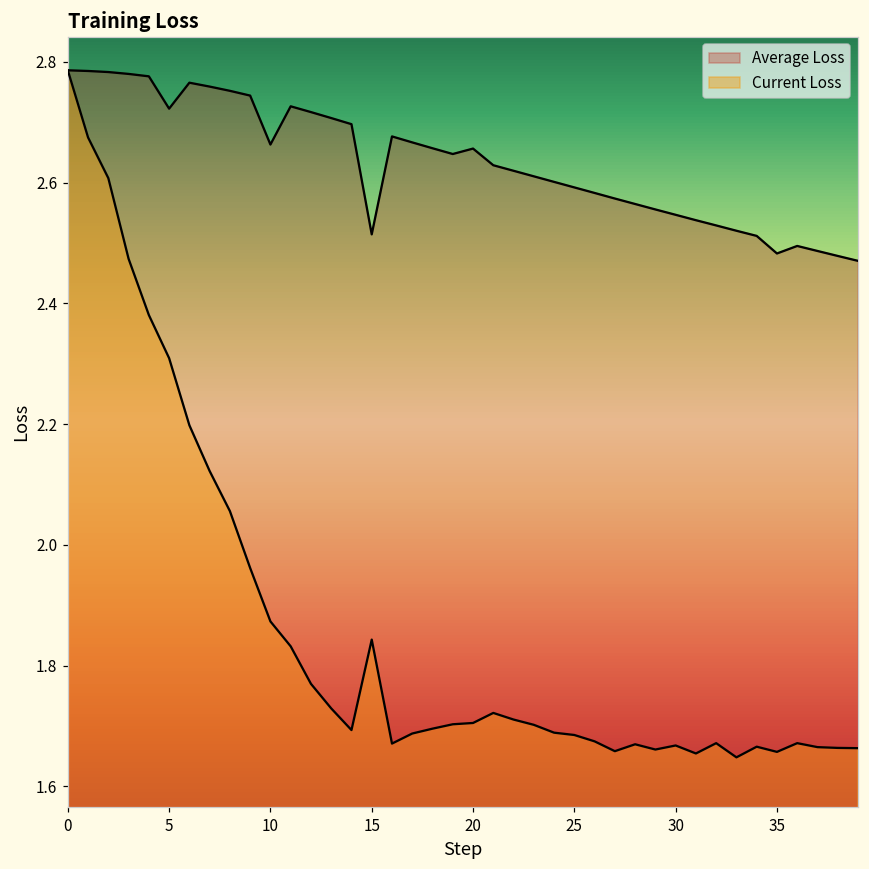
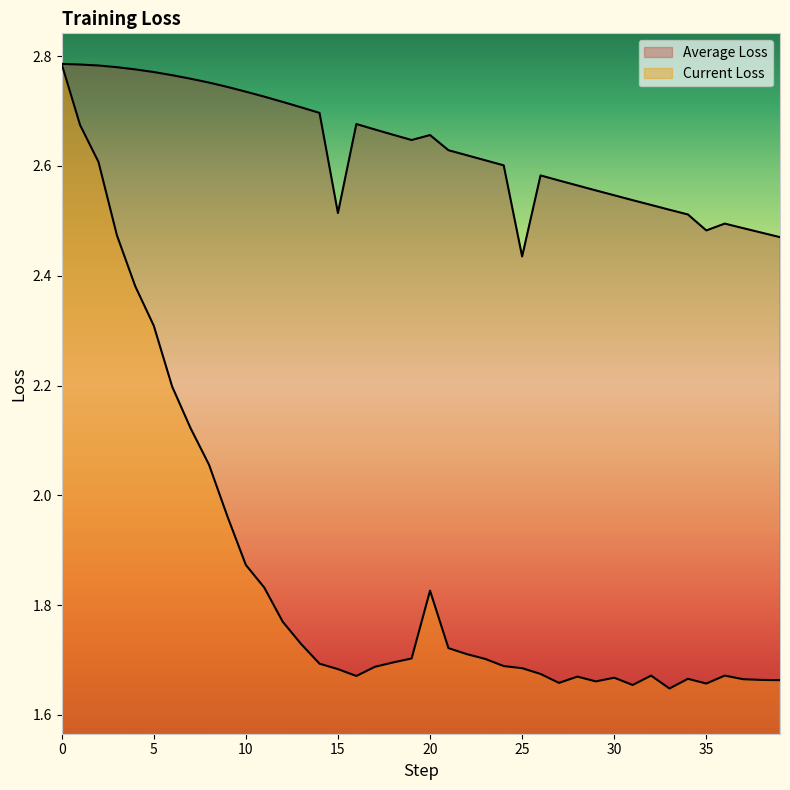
Average Loss, 5: 2.72 -> 2.77
Average Loss, 10: 2.66 -> 2.74
Current Loss, 15: 1.84 -> 1.68
Current Loss, 20: 1.71 -> 1.83
Average Loss, 25: 2.59 -> 2.44
